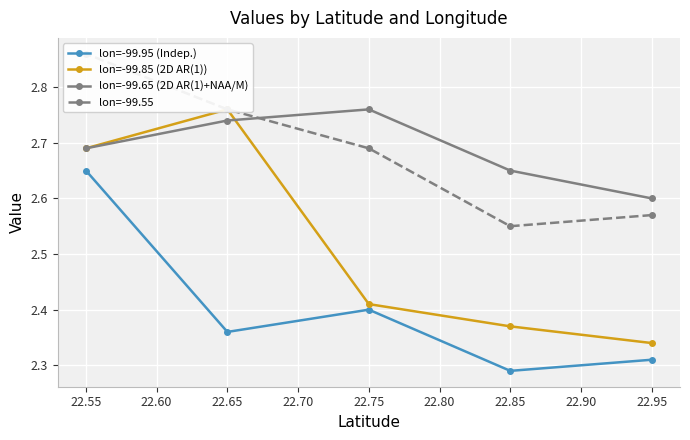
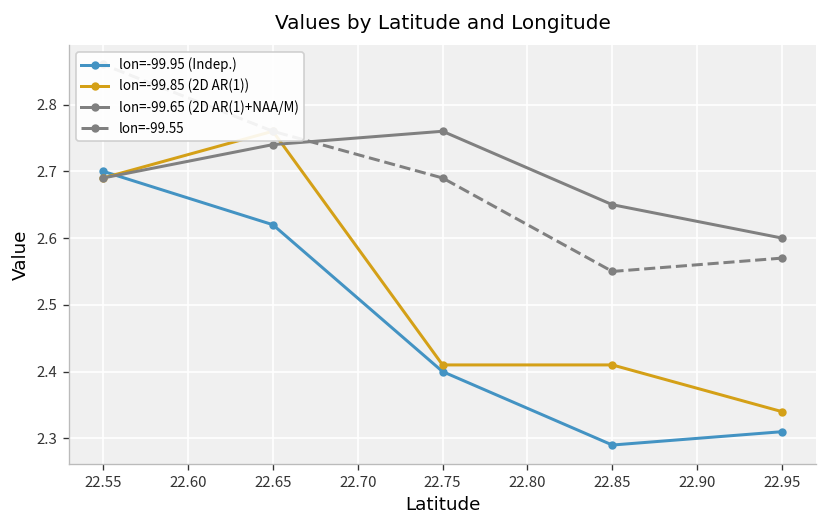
lon=-99.95 (Indep.), 22.55: 2.65 -> 2.70
lon=-99.95 (Indep.), 22.65: 2.36 -> 2.62
lon=-99.85 (2D AR(1)), 22.85: 2.37 -> 2.41
